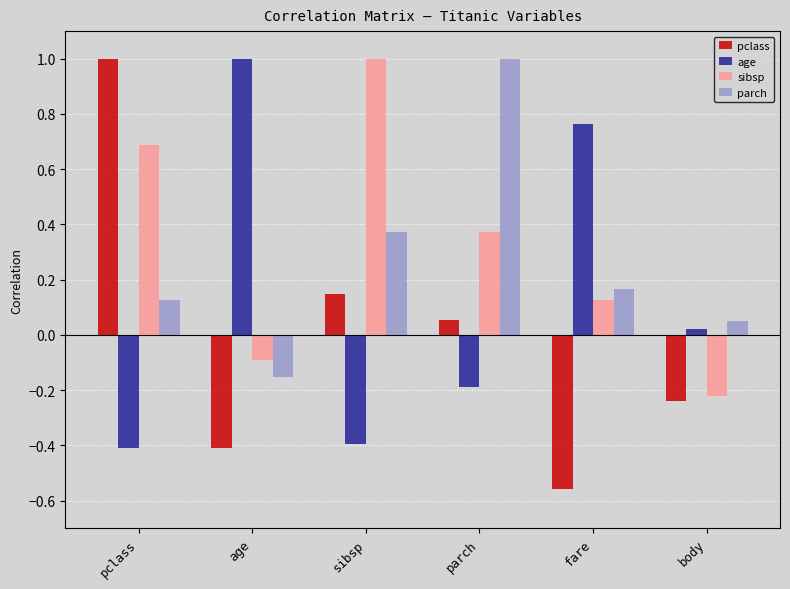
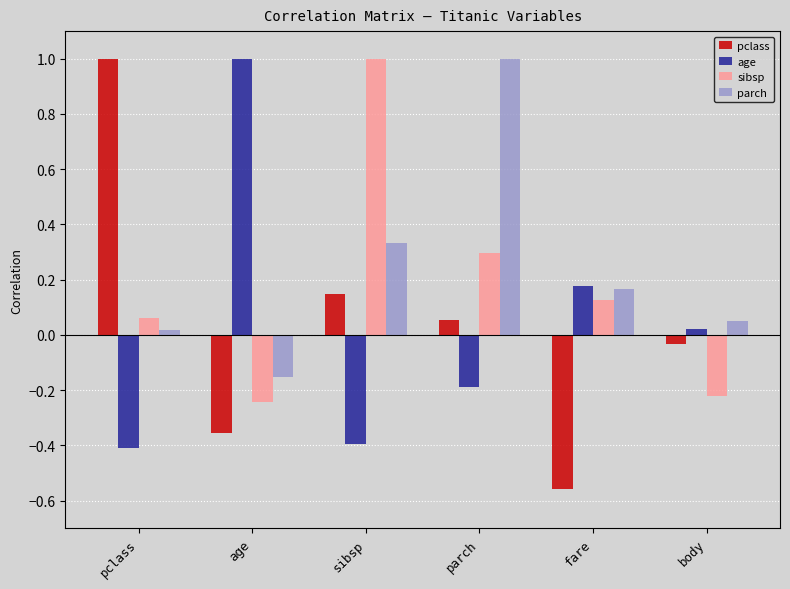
sibsp, pclass: 0.69 -> 0.06
parch, pclass: 0.13 -> 0.02
pclass, age: -0.41 -> -0.35
sibsp, age: -0.09 -> -0.24
parch, sibsp: 0.37 -> 0.33
sibsp, parch: 0.37 -> 0.30
age, fare: 0.76 -> 0.18
pclass, body: -0.24 -> -0.03
